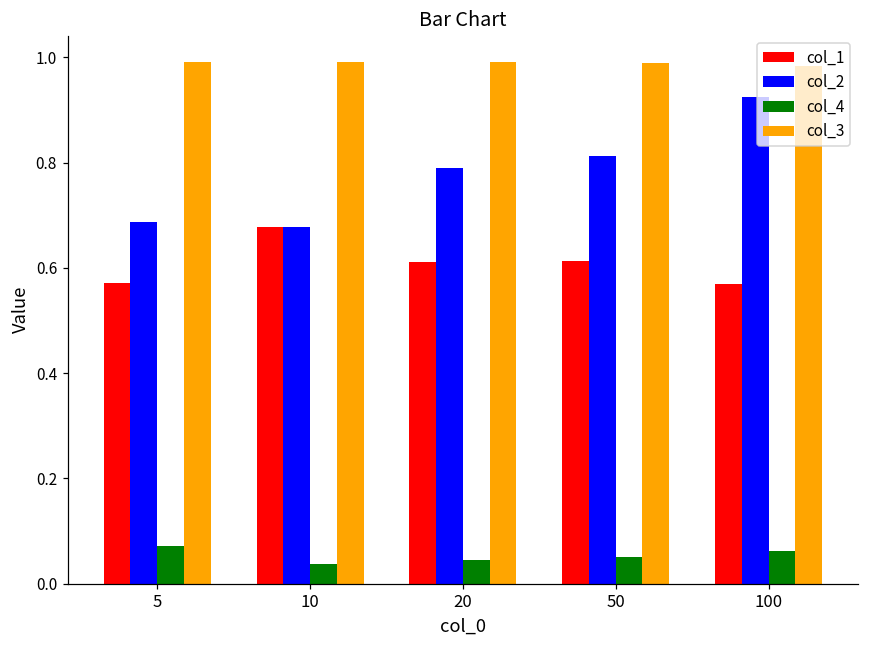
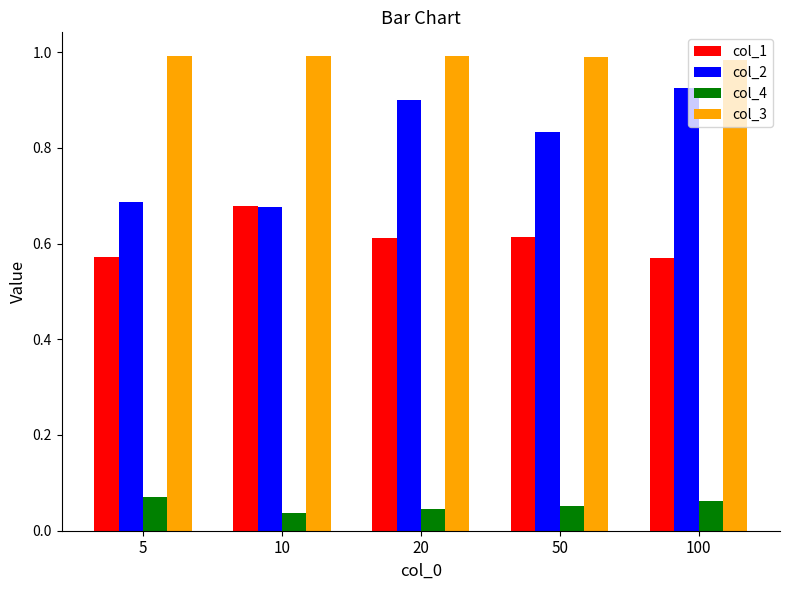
col_2, 20: 0.79 -> 0.90
col_2, 50: 0.81 -> 0.83
